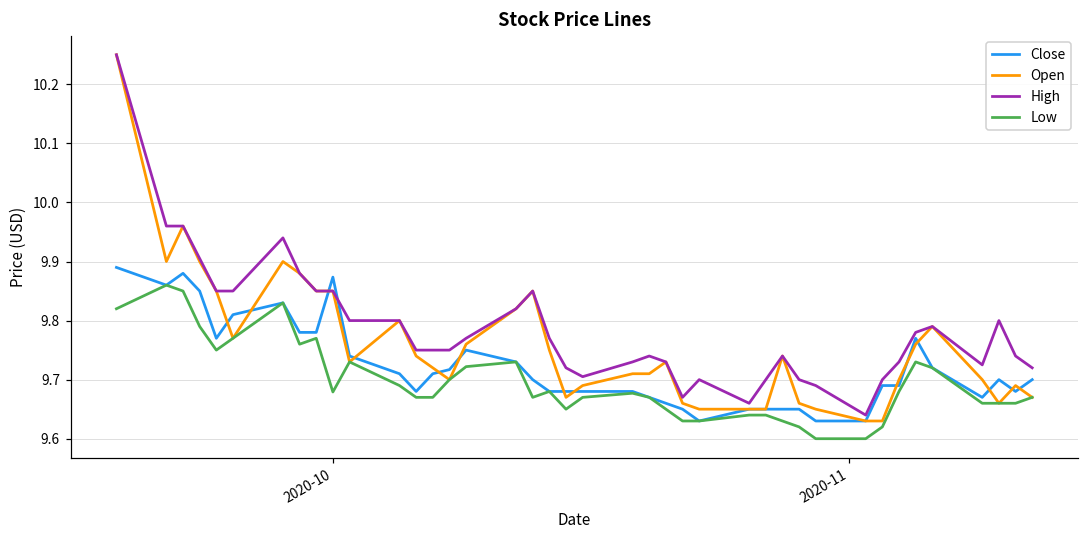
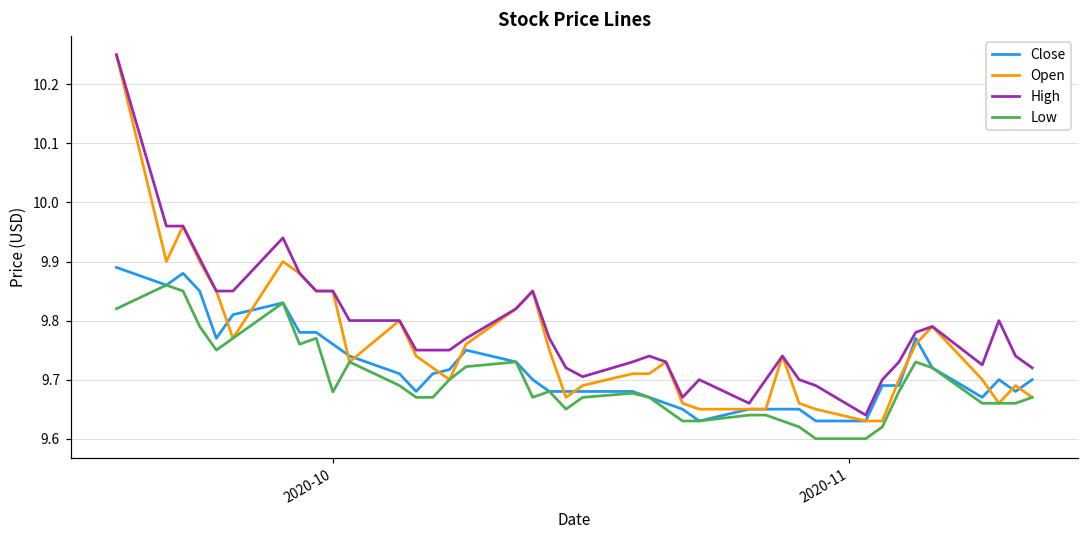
Close, 2020-10: 9.87 -> 9.76
